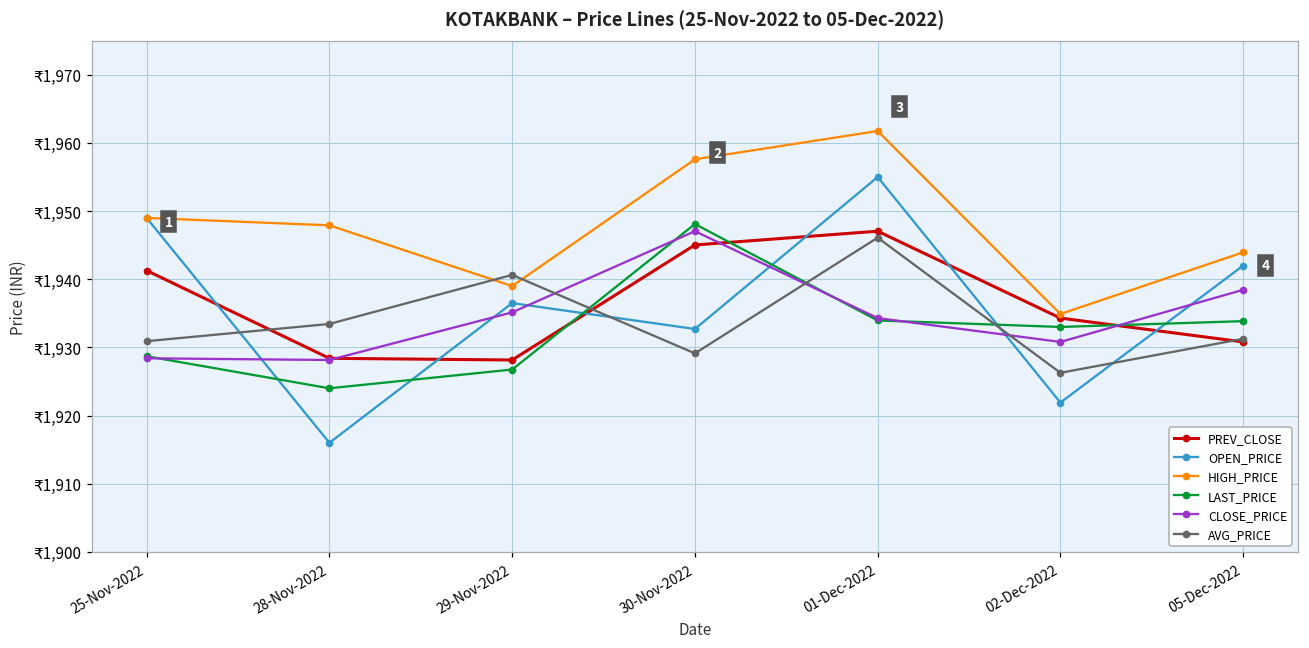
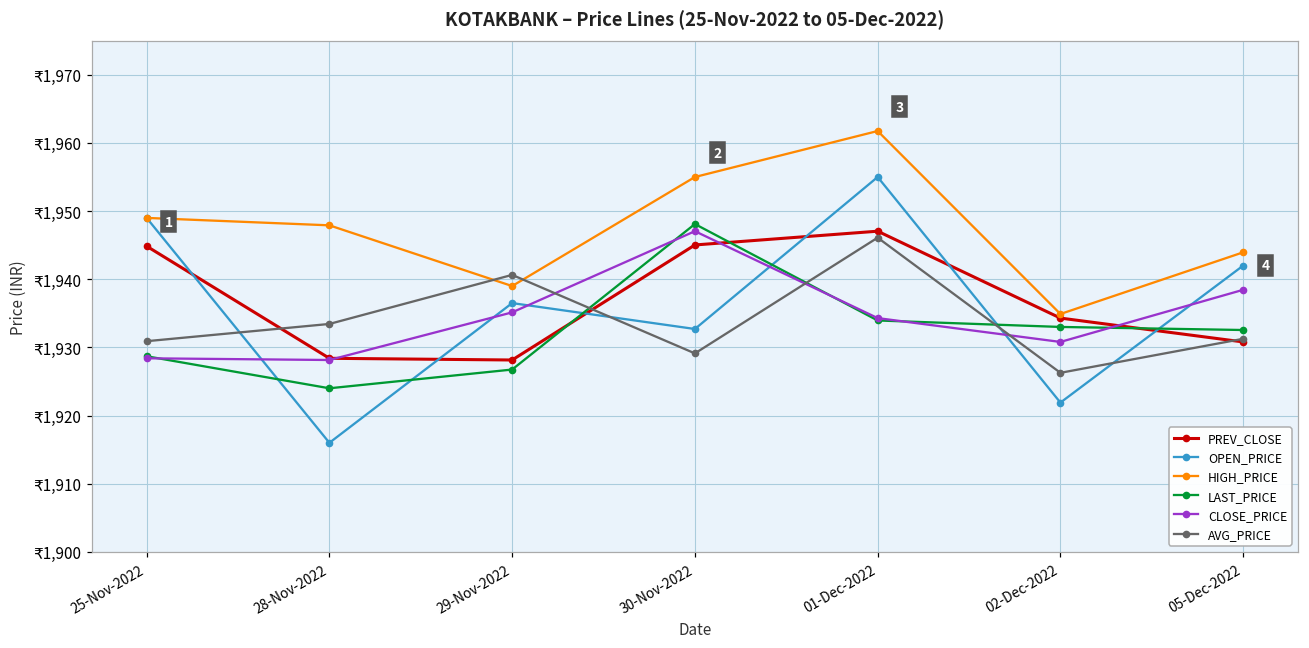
PREV_CLOSE, 25-Nov-2022: ₹1,941 -> ₹1,945
HIGH_PRICE, 30-Nov-2022: ₹1,958 -> ₹1,955
LAST_PRICE, 05-Dec-2022: ₹1,934 -> ₹1,933
